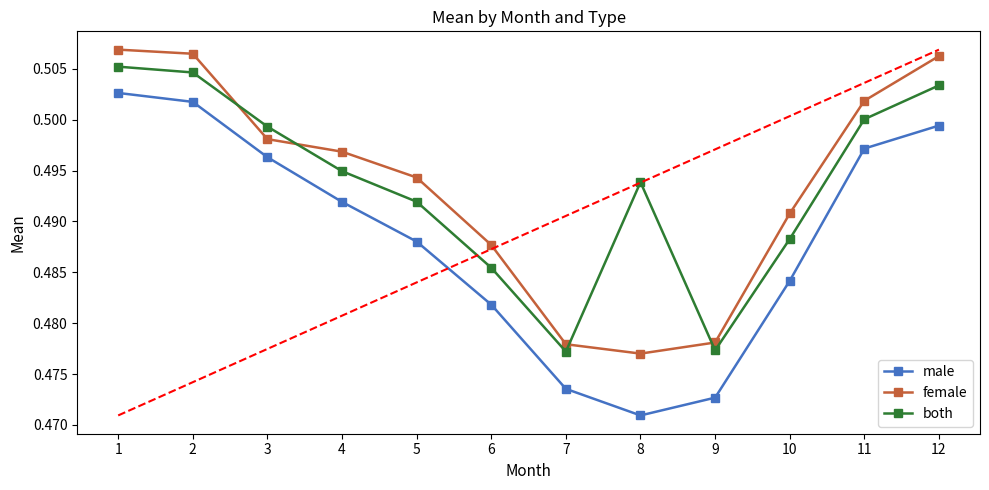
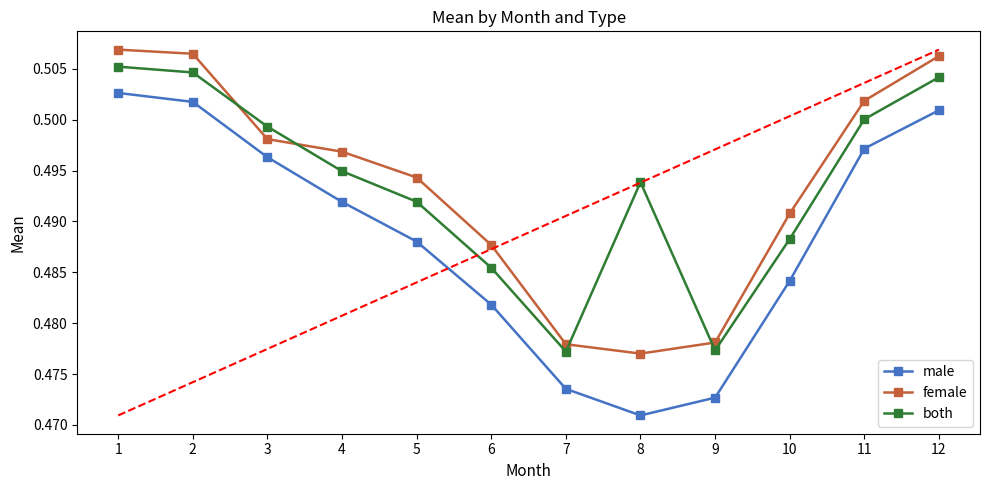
male, 12: 0.4994 -> 0.5009
both, 12: 0.5034 -> 0.5042
